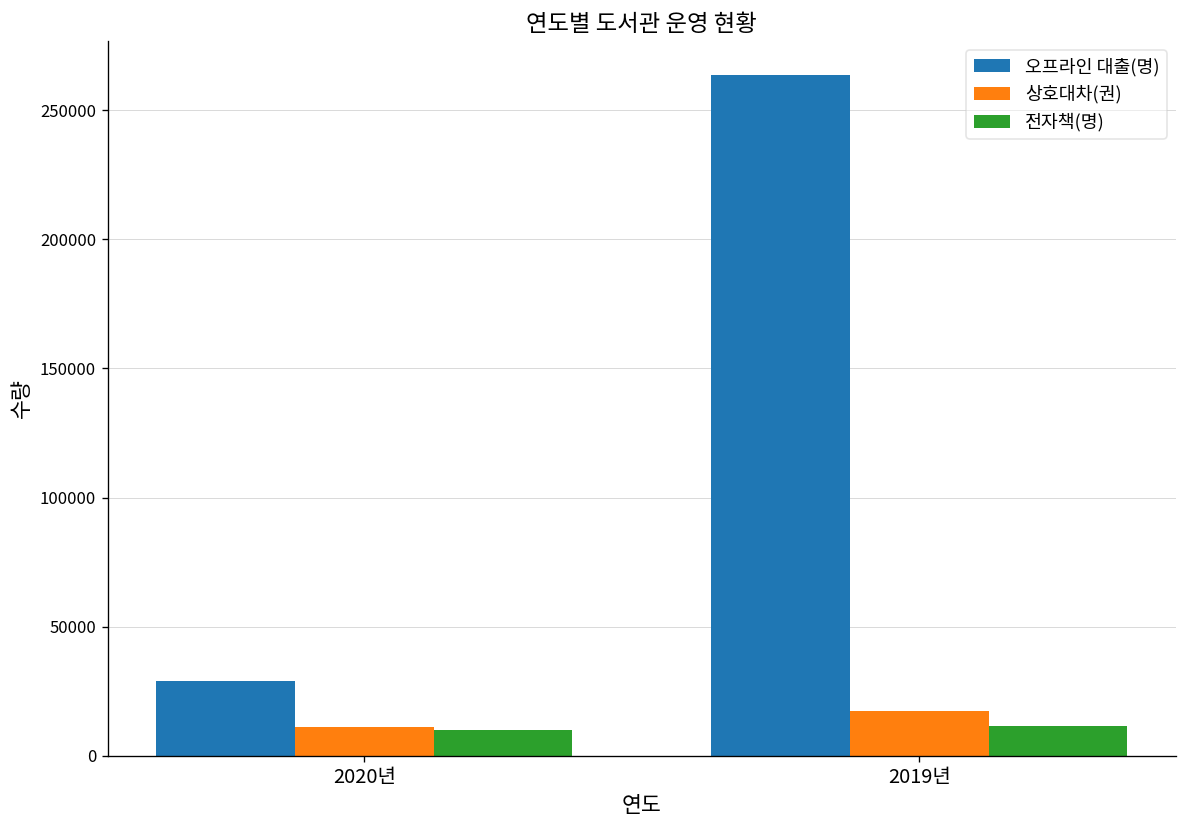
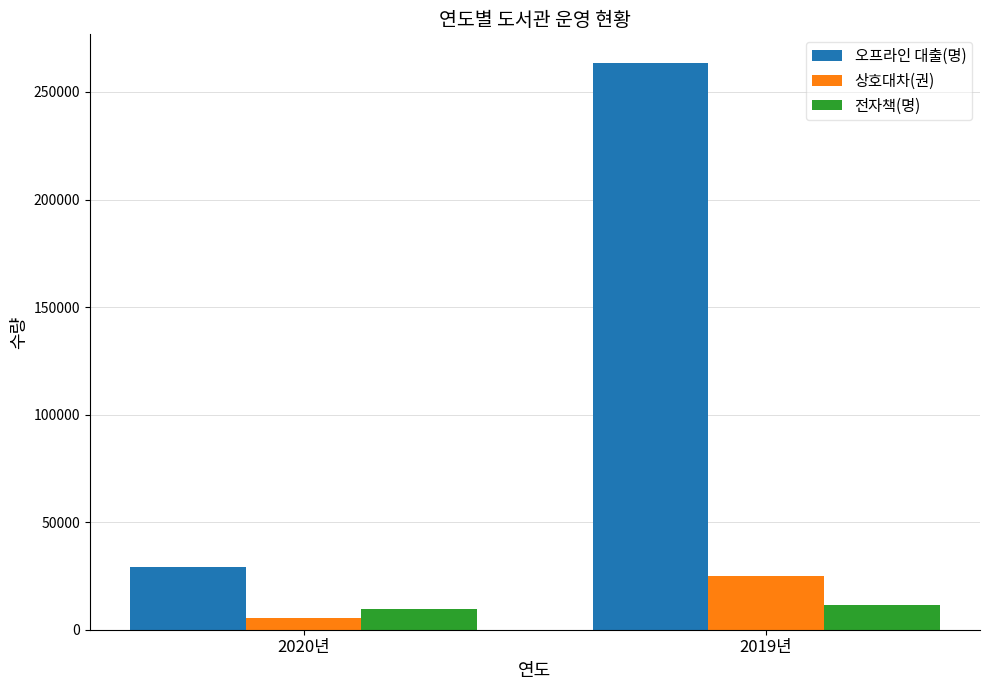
상호대차(권), 2020년: 11000 -> 5000
상호대차(권), 2019년: 17000 -> 25000
